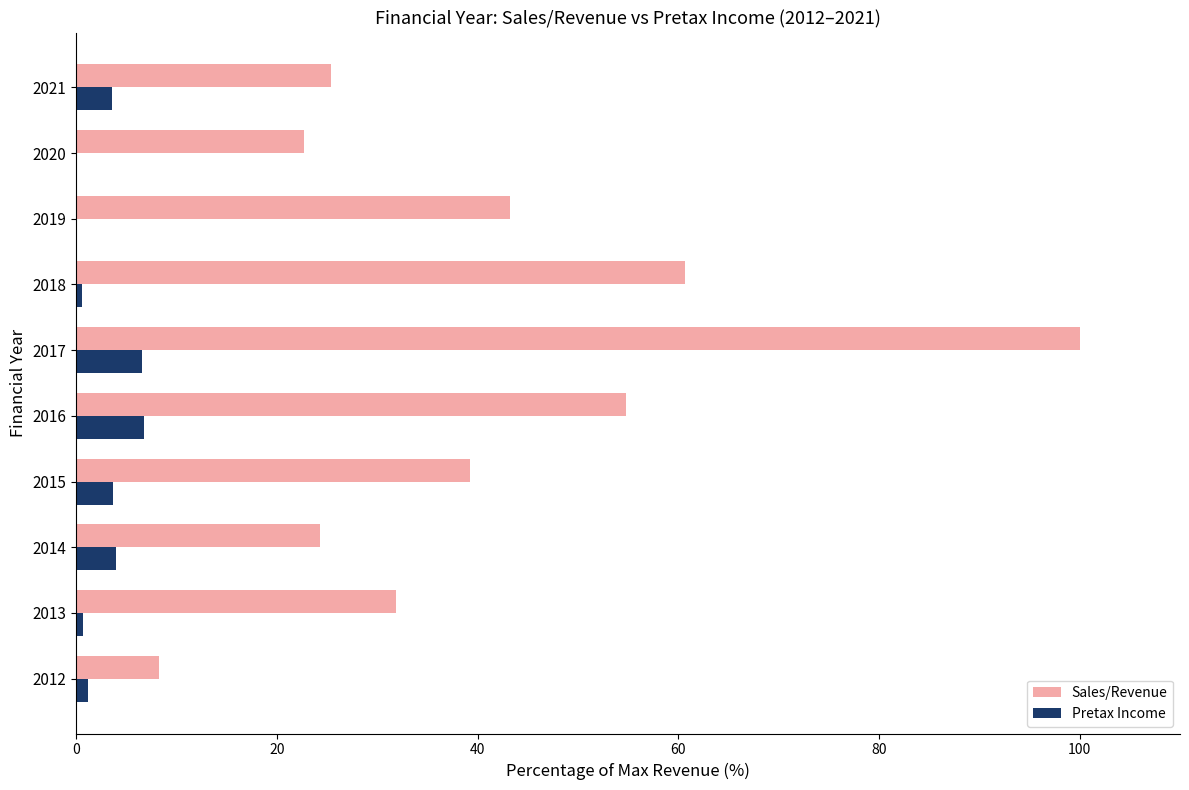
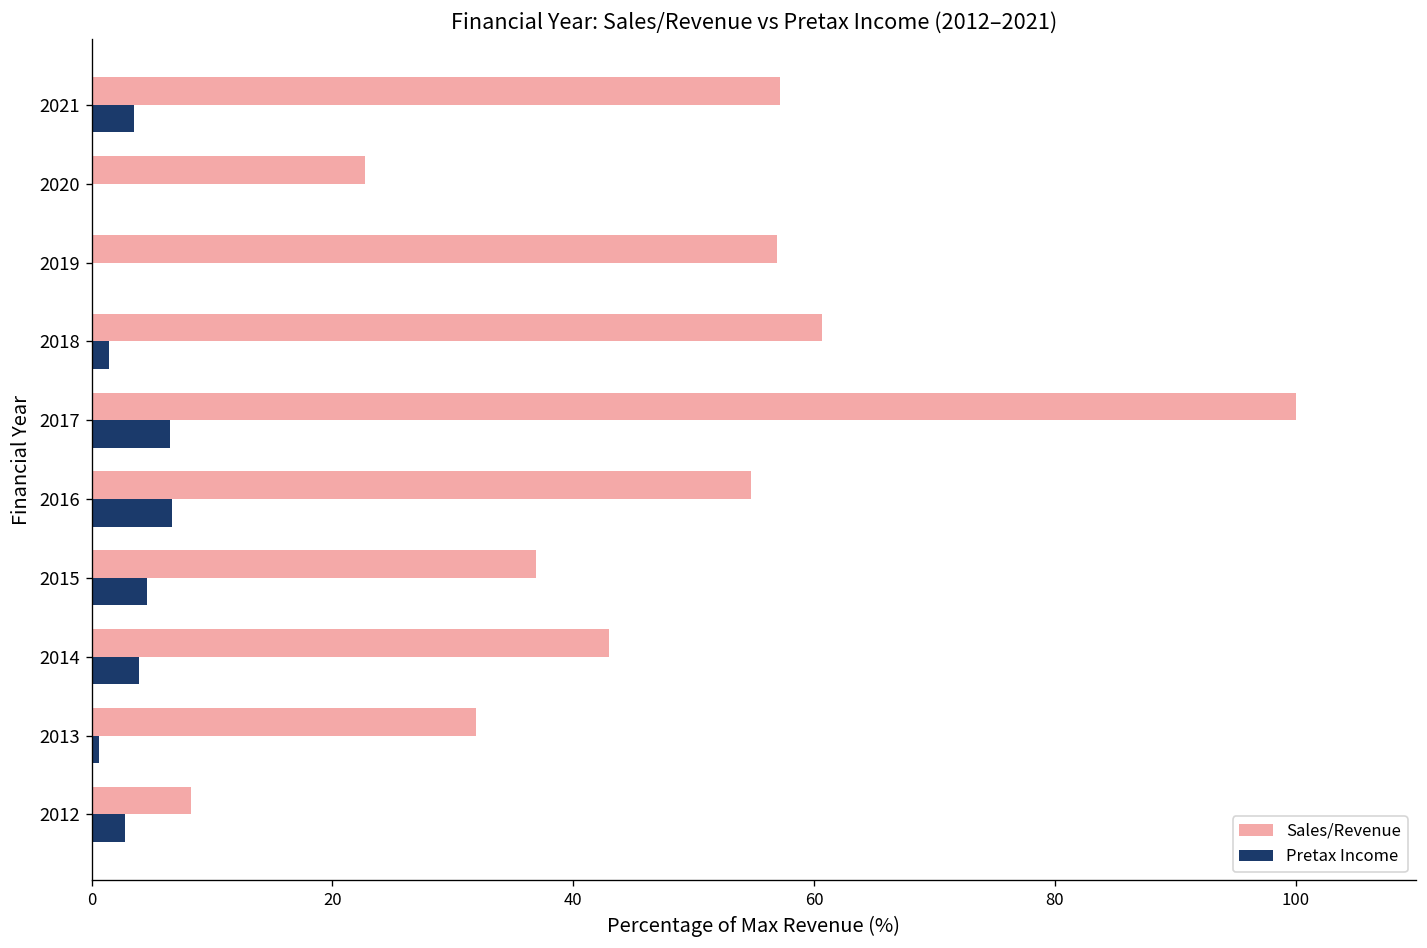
Sales/Revenue, 2021: 25.4 -> 57.2
Sales/Revenue, 2019: 43.2 -> 57.0
Pretax Income, 2018: 0.6 -> 1.4
Sales/Revenue, 2015: 39.2 -> 36.9
Pretax Income, 2015: 3.7 -> 4.6
Sales/Revenue, 2014: 24.3 -> 43.0
Pretax Income, 2012: 1.2 -> 2.8
